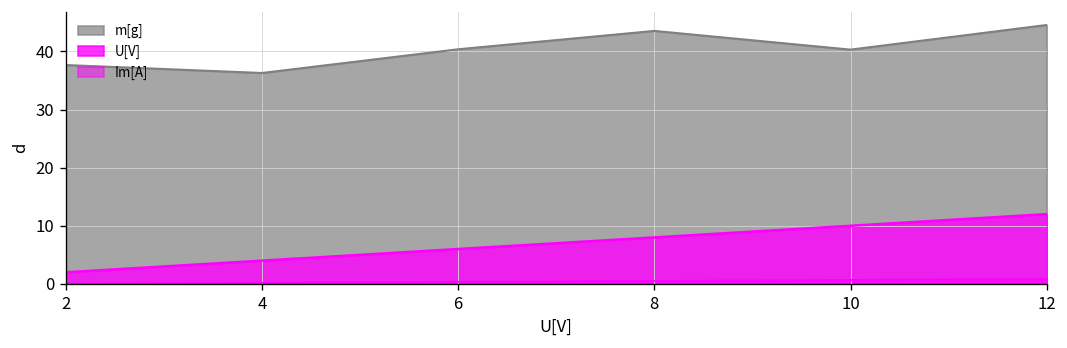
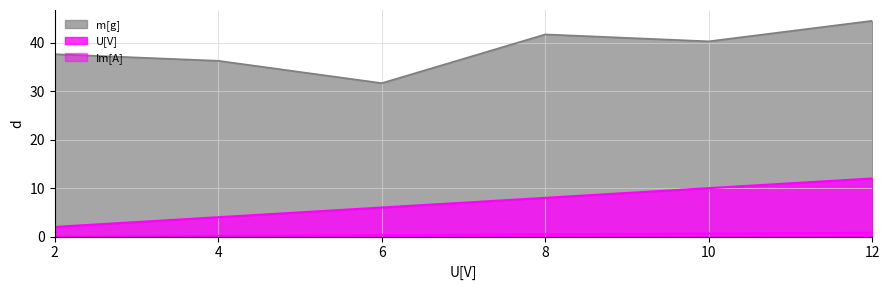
m[g], 6: 40 -> 32
m[g], 8: 44 -> 42
